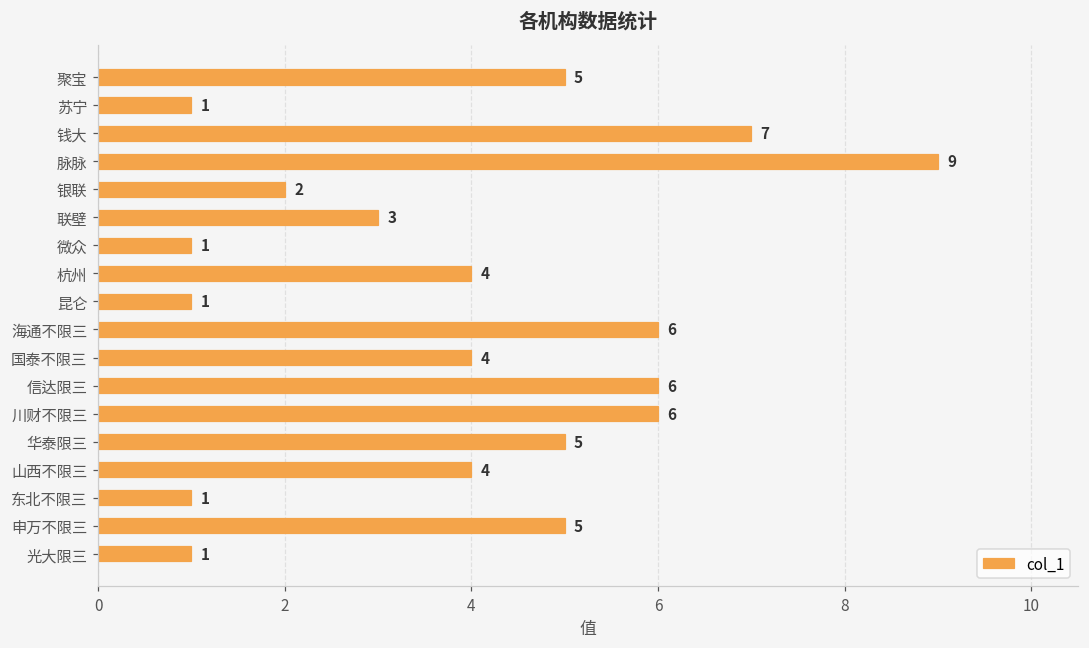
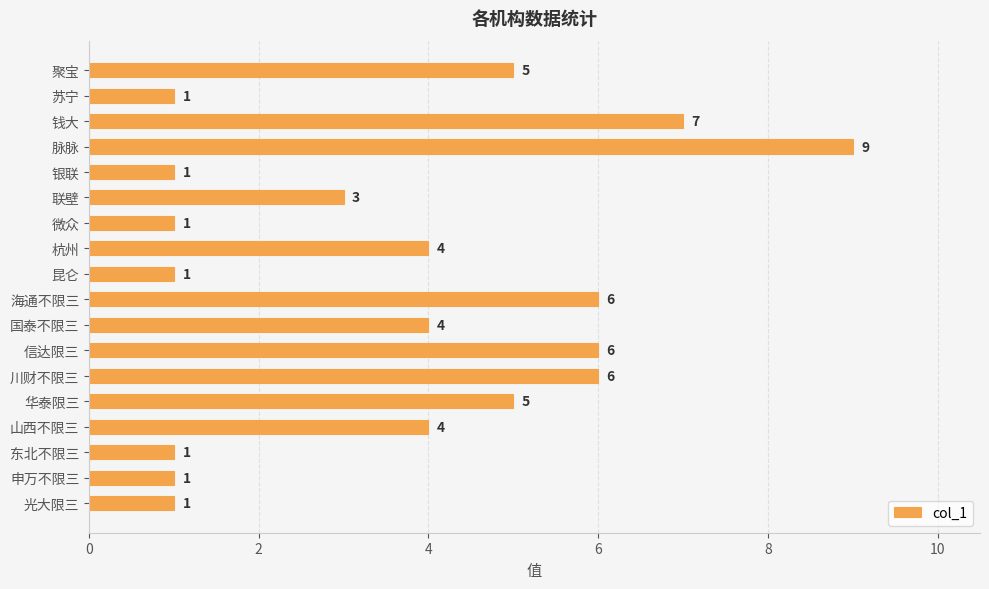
银联: 2 -> 1
申万不限三: 5 -> 1
